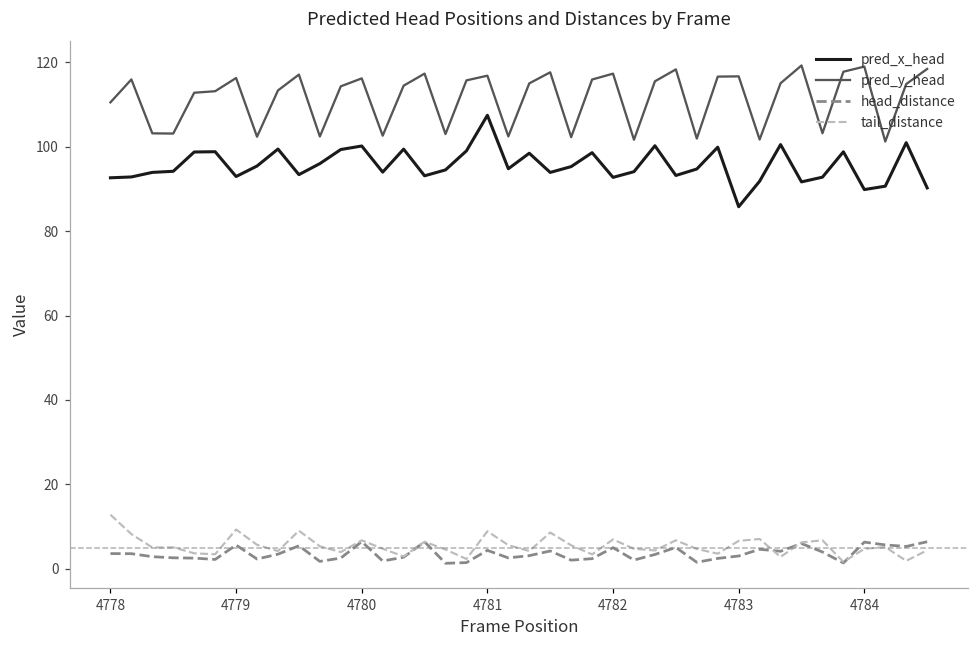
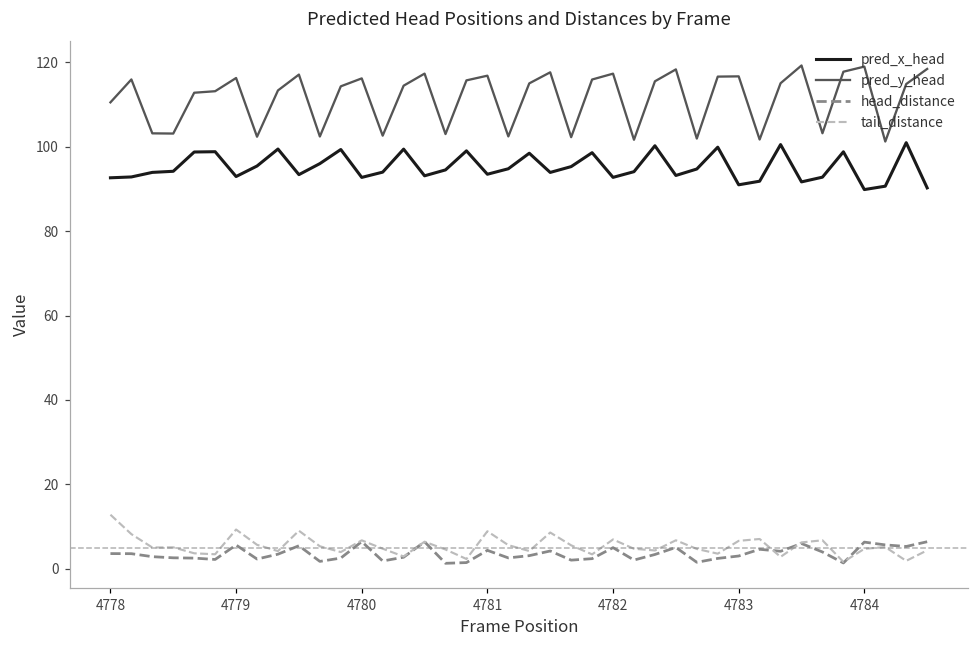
pred_x_head, 4780: 100 -> 93
pred_x_head, 4781: 107 -> 93
pred_x_head, 4783: 86 -> 91
